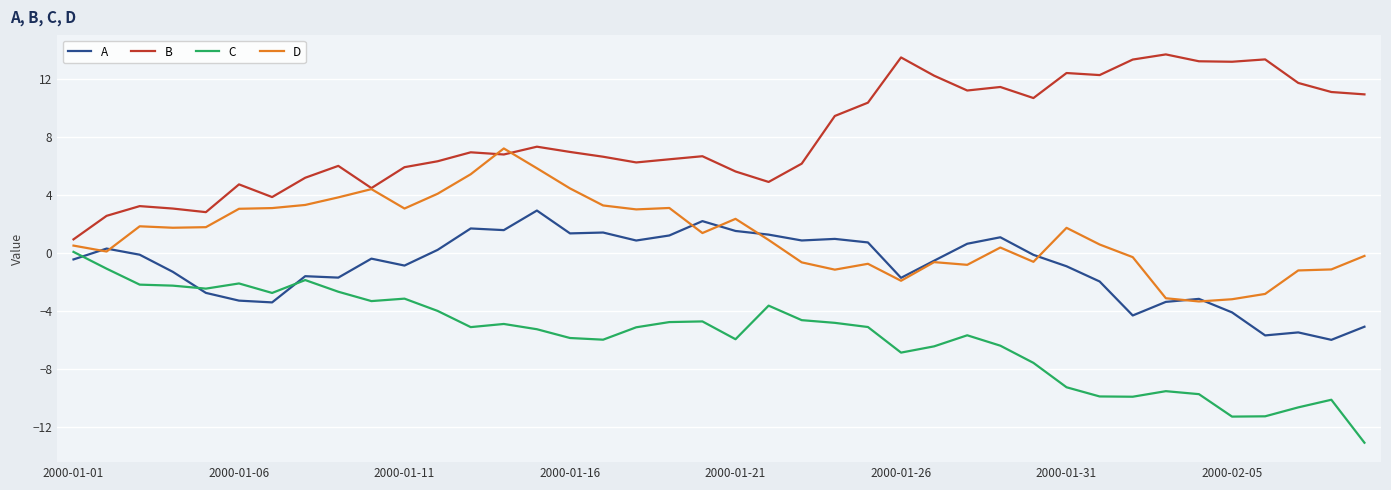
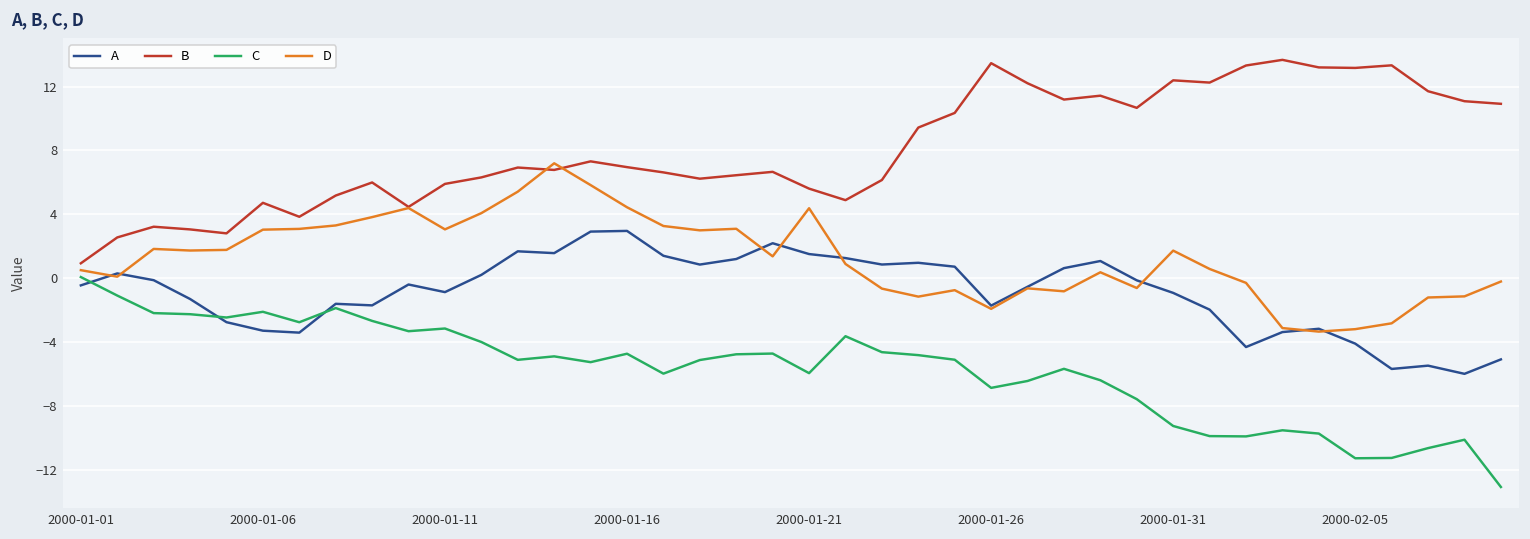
A, 2000-01-16: 1.3 -> 3.0
C, 2000-01-16: -5.9 -> -4.7
D, 2000-01-21: 2.3 -> 4.4
